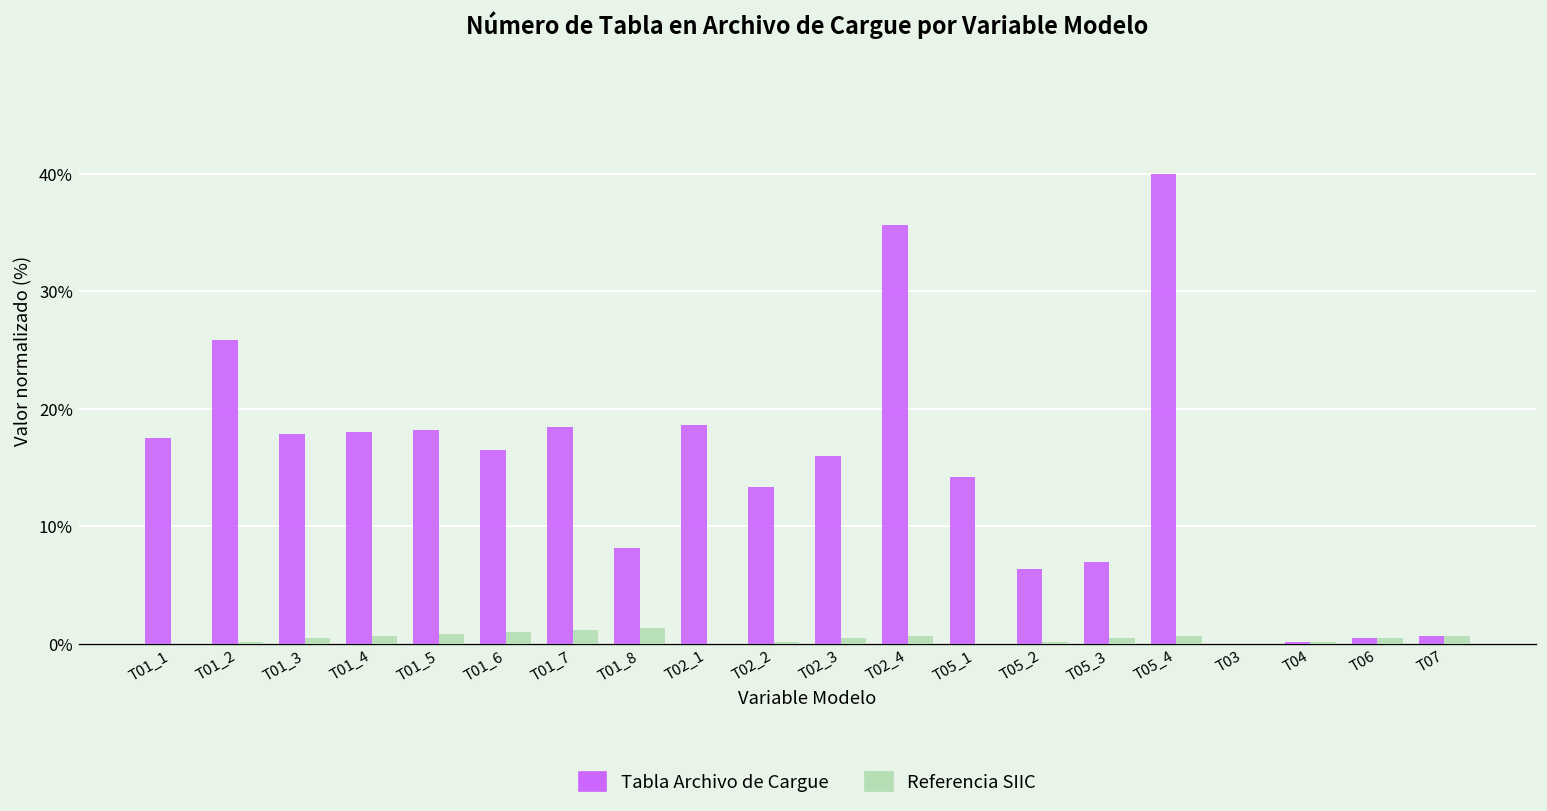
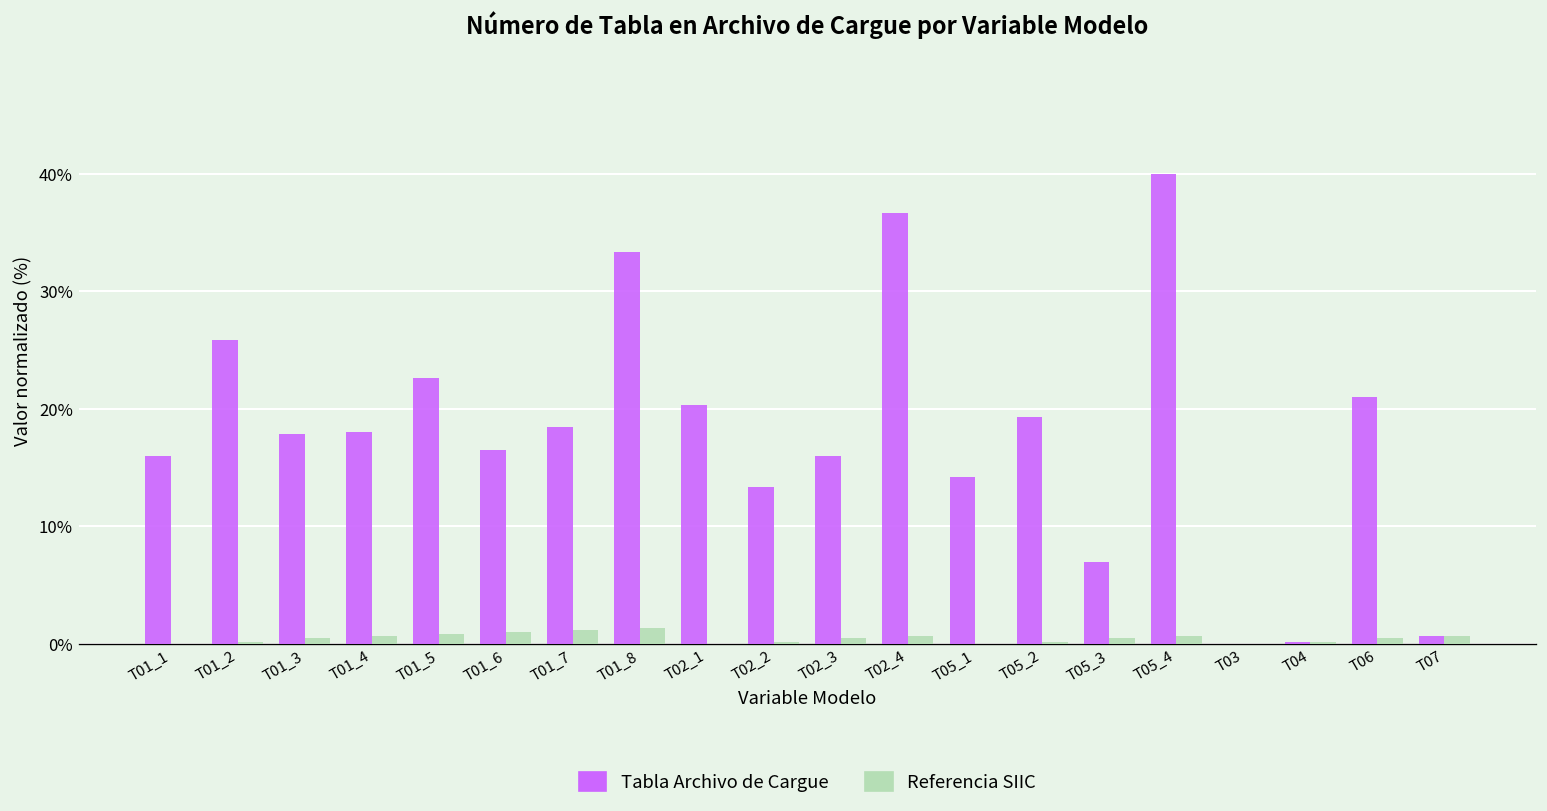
Tabla Archivo de Cargue, T01_1: 18% -> 16%
Tabla Archivo de Cargue, T01_5: 18% -> 23%
Tabla Archivo de Cargue, T01_8: 8% -> 33%
Tabla Archivo de Cargue, T02_1: 19% -> 20%
Tabla Archivo de Cargue, T02_4: 36% -> 37%
Tabla Archivo de Cargue, T05_2: 6% -> 19%
Tabla Archivo de Cargue, T06: 1% -> 21%
